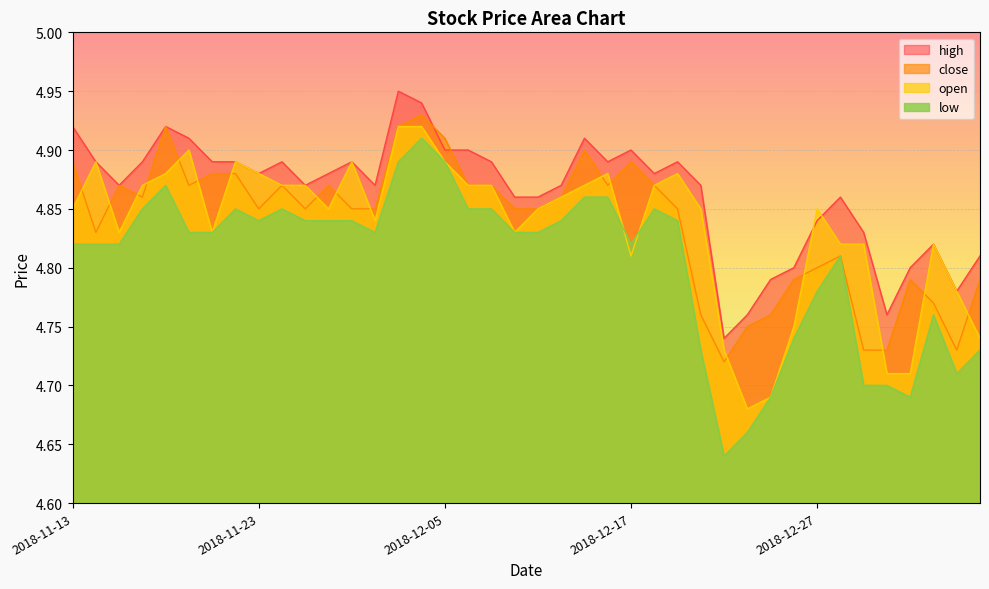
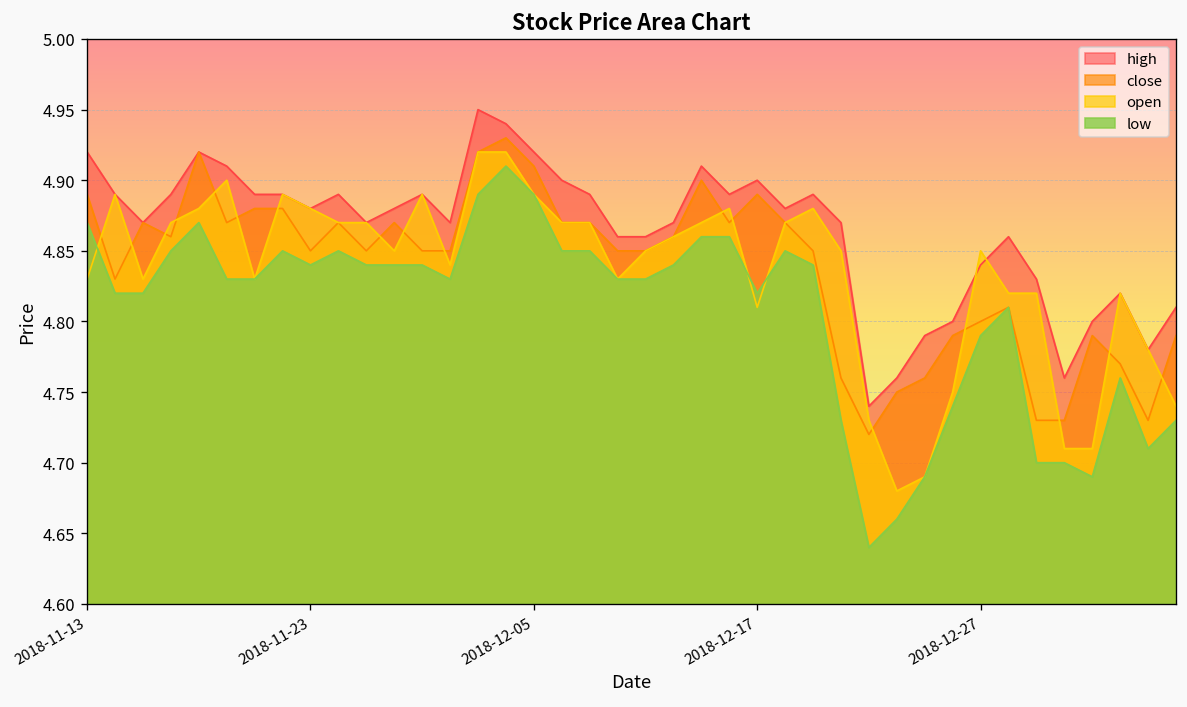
open, 2018-11-13: 4.85 -> 4.83
low, 2018-11-13: 4.82 -> 4.87
high, 2018-12-05: 4.90 -> 4.92
low, 2018-12-27: 4.78 -> 4.79
